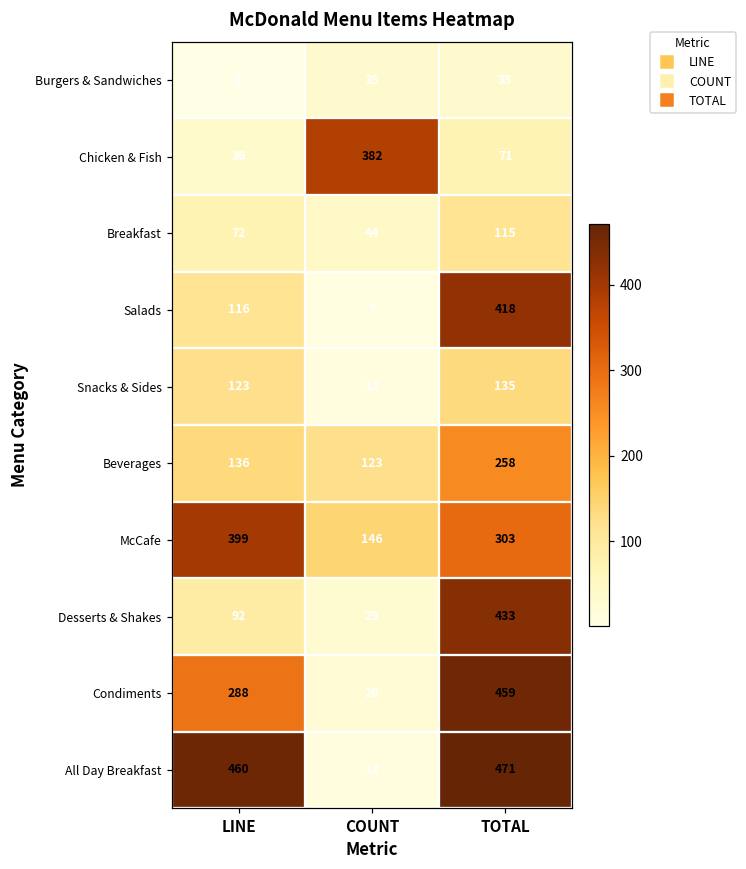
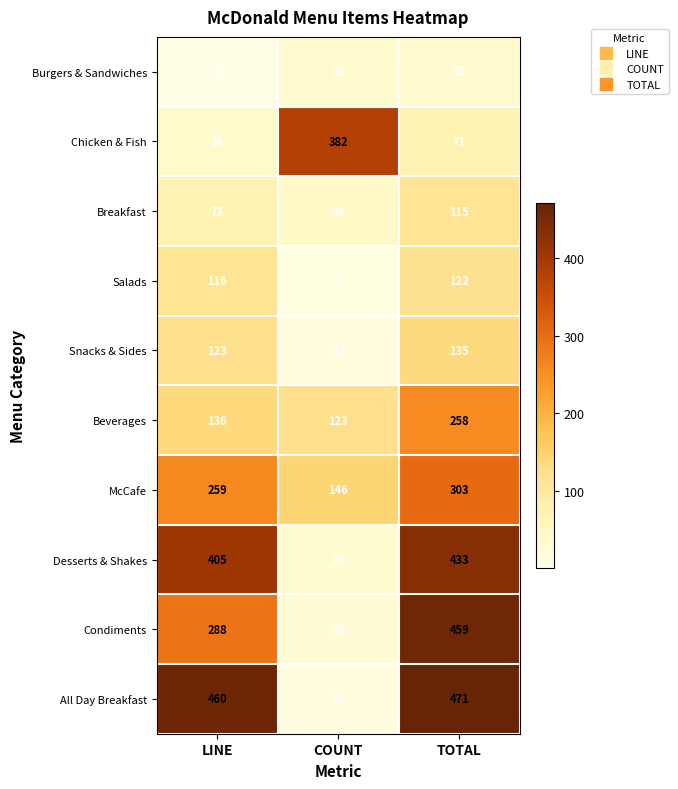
Salads, TOTAL: 418 -> 122
McCafe, LINE: 399 -> 259
Desserts & Shakes, LINE: 92 -> 405
